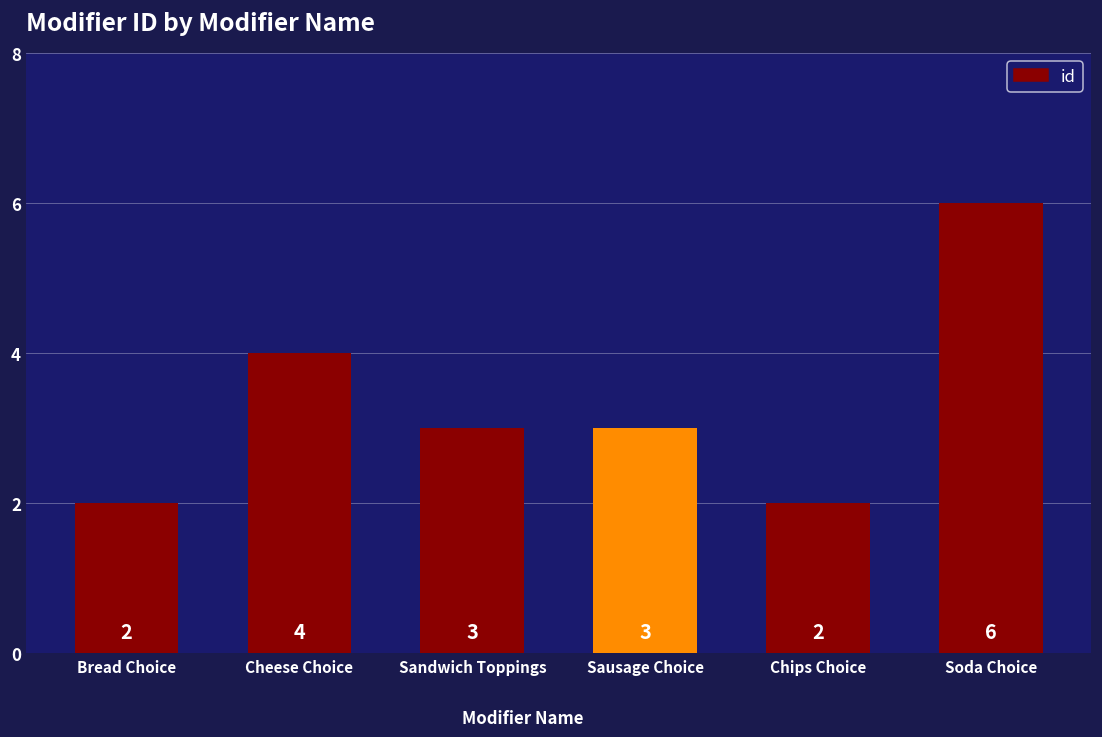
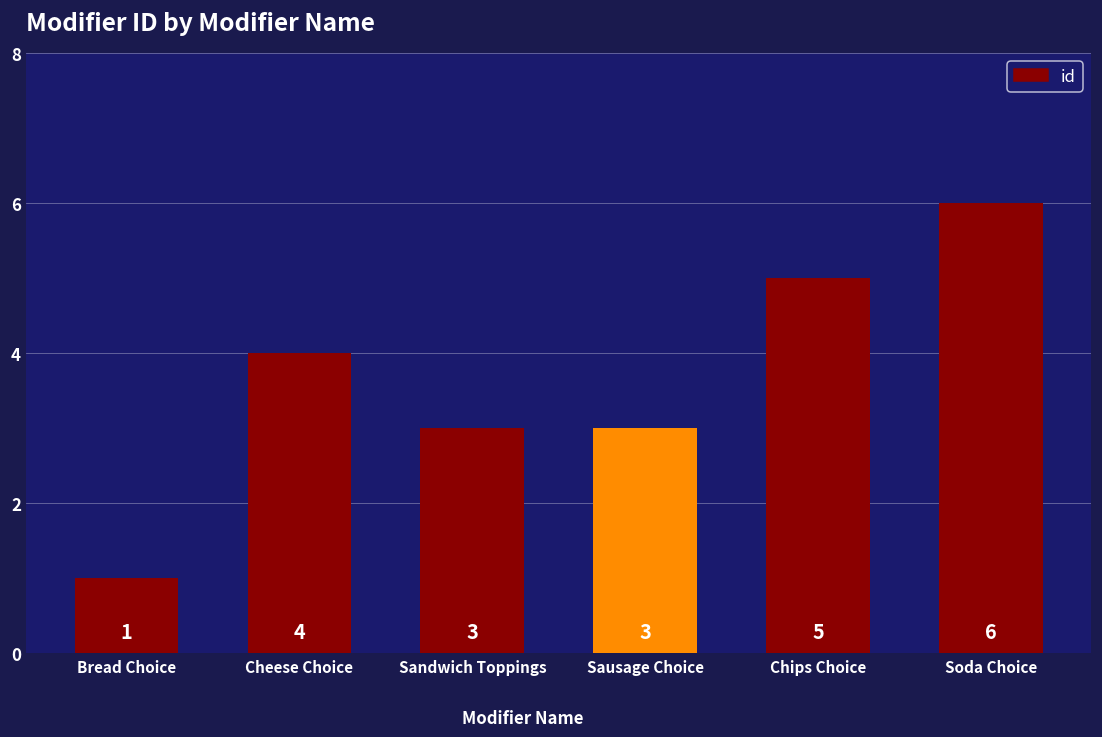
Bread Choice: 2 -> 1
Chips Choice: 2 -> 5
